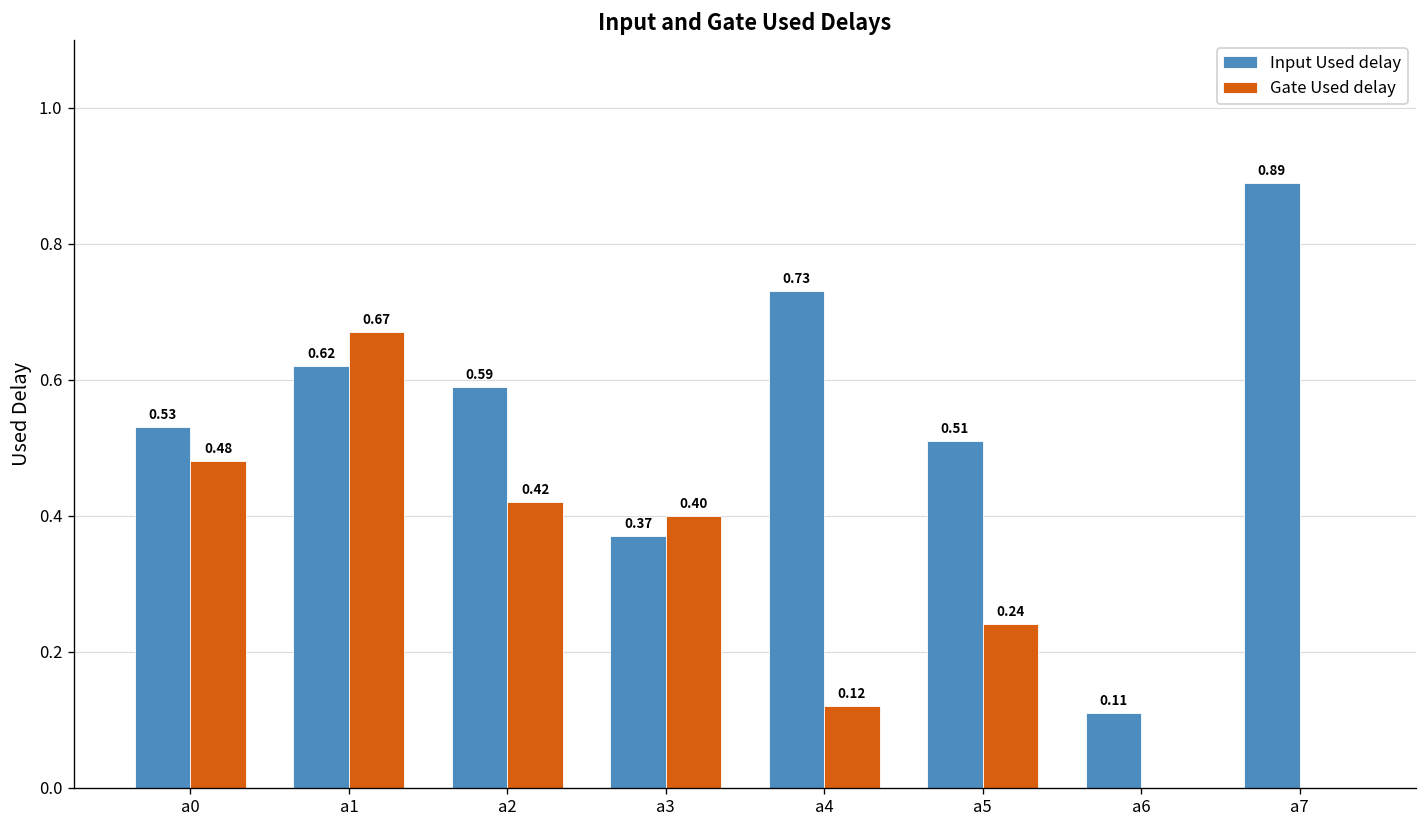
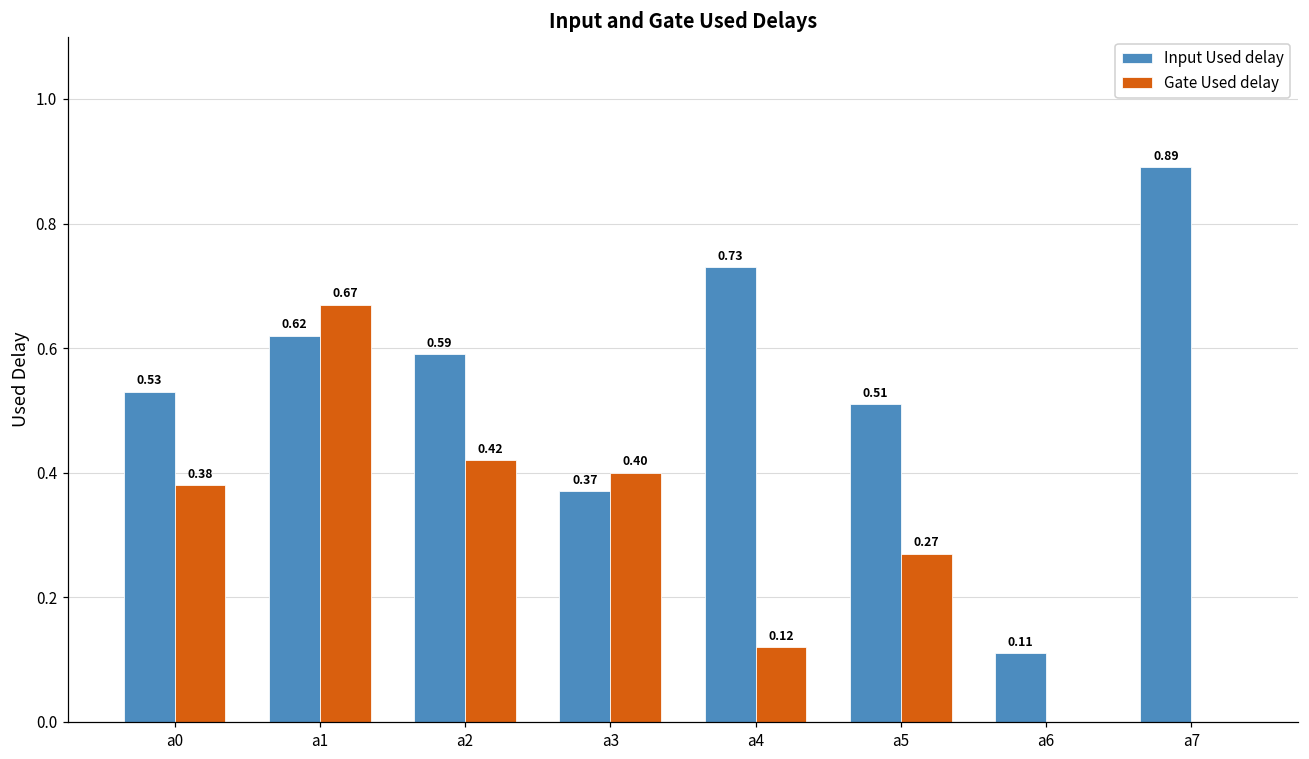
Gate Used delay, a0: 0.48 -> 0.38
Gate Used delay, a5: 0.24 -> 0.27
